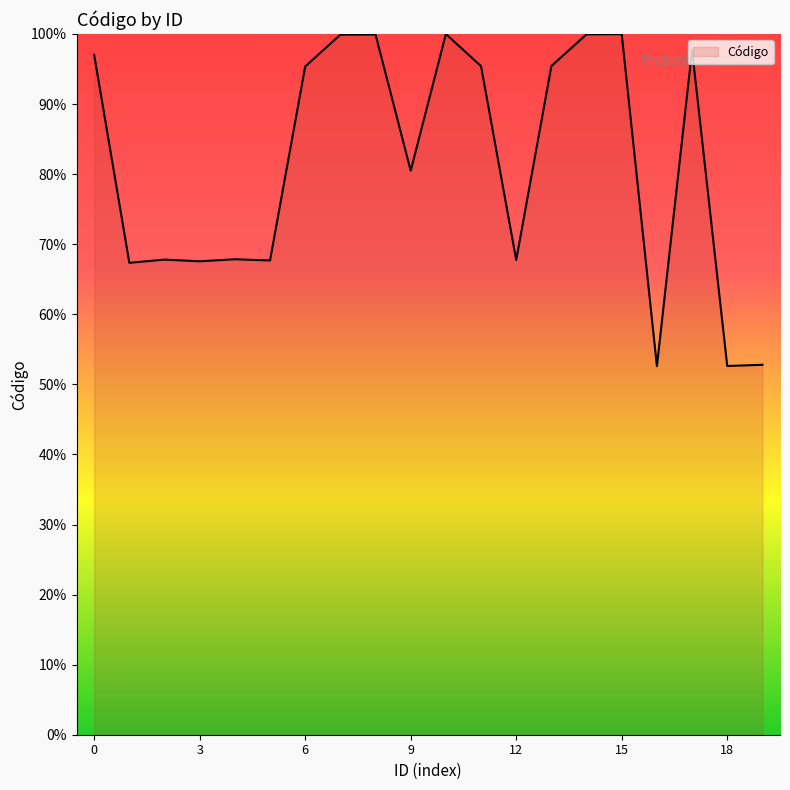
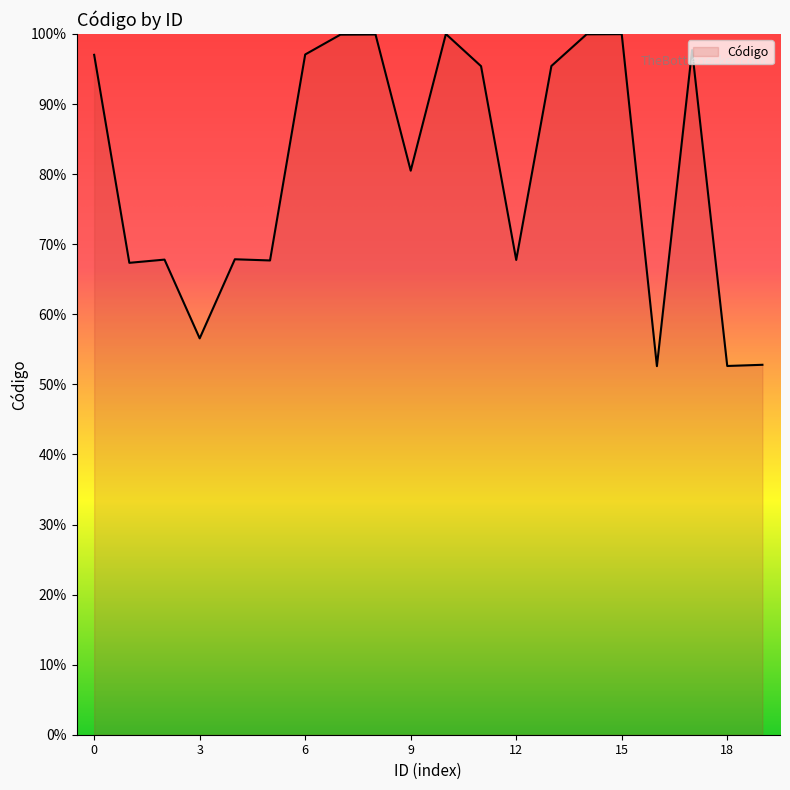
3: 68% -> 57%
6: 95% -> 97%
